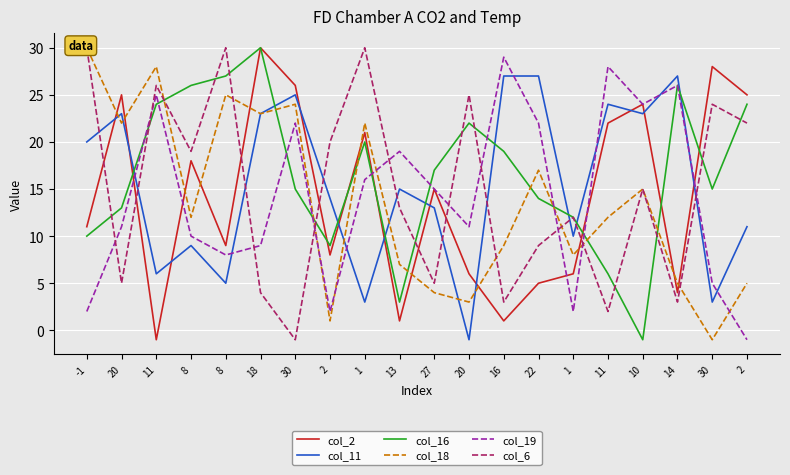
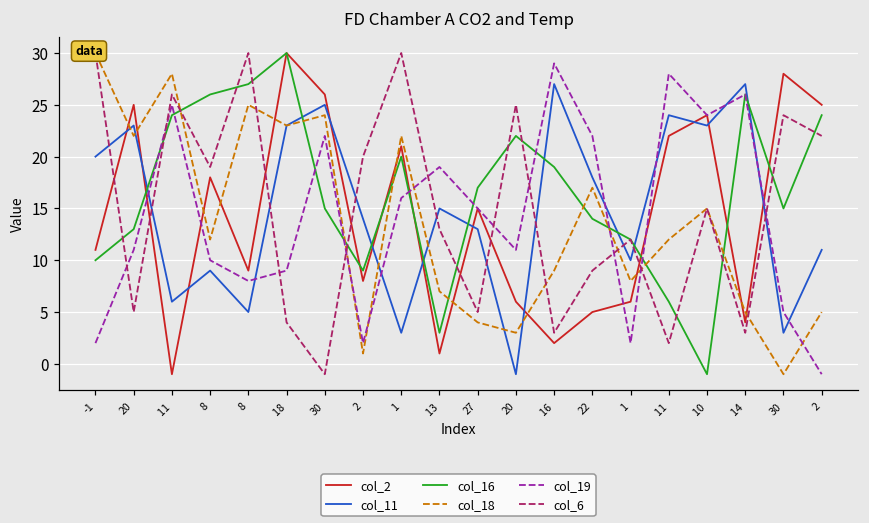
col_2, 16: 1 -> 2
col_11, 22: 27 -> 18
